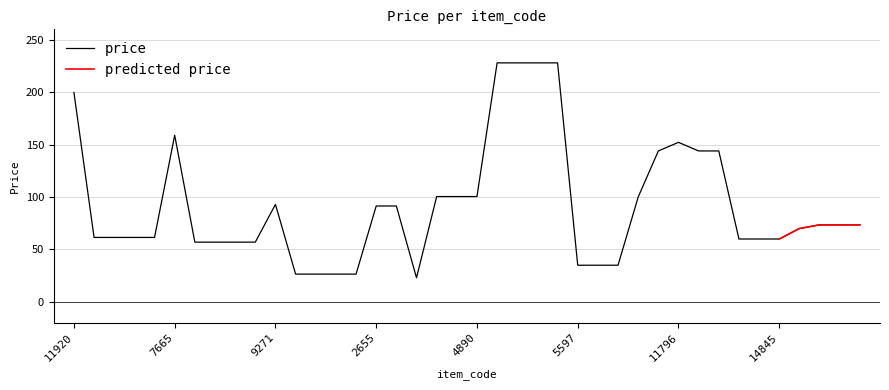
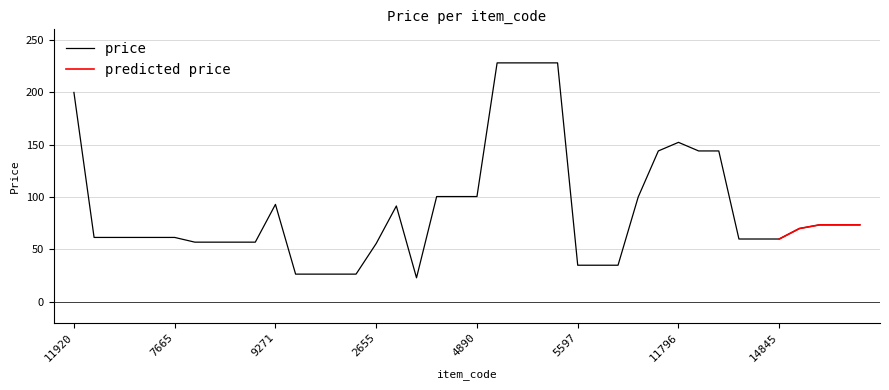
price, 7665: 159 -> 62
price, 2655: 92 -> 56
